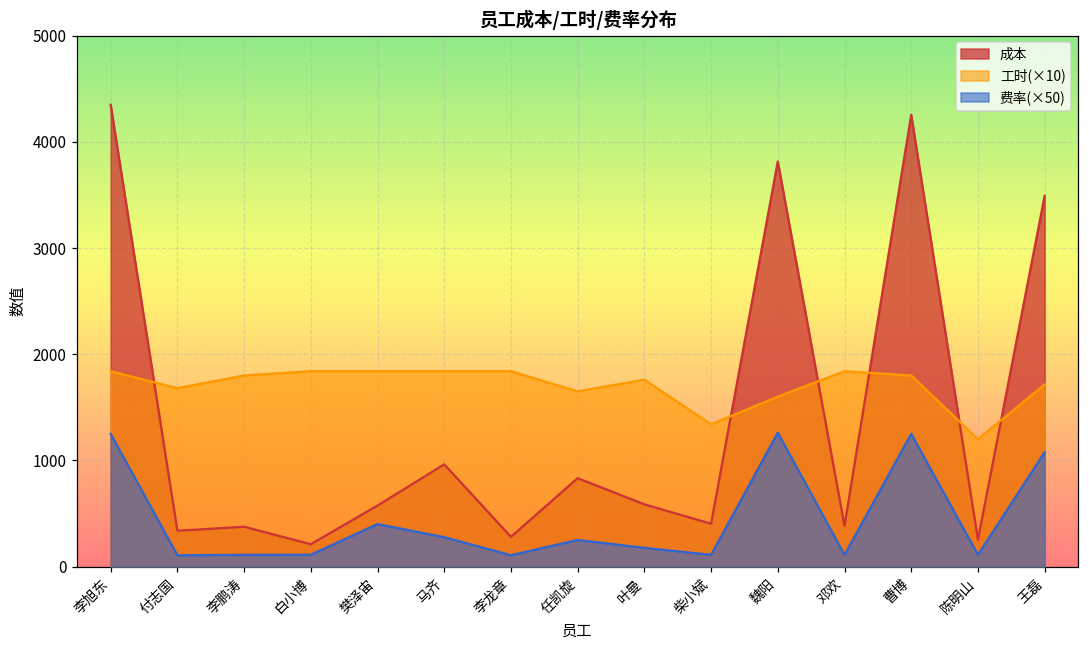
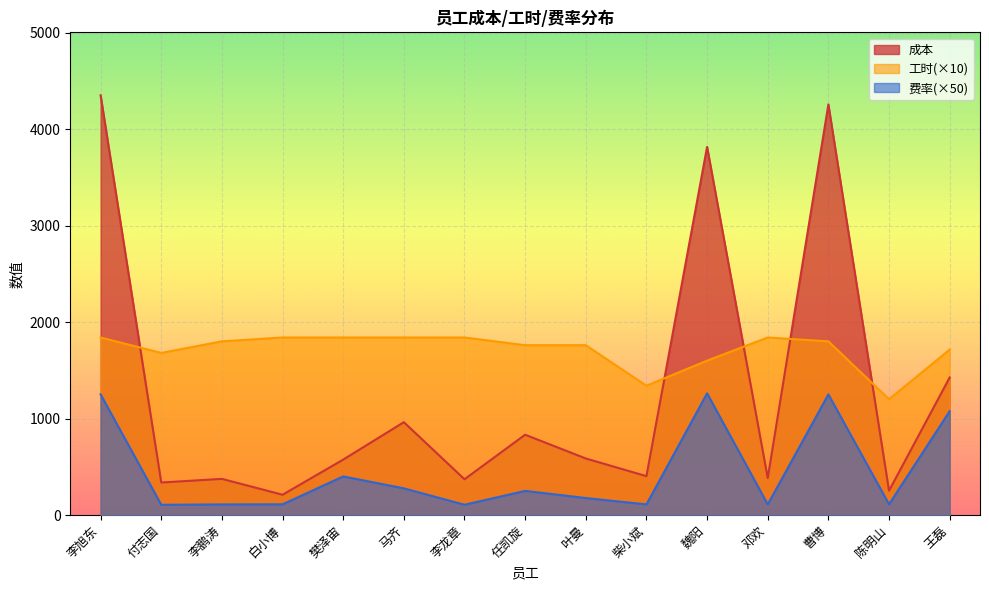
成本, 李龙章: 300 -> 400
工时(×10), 任凯旋: 1700 -> 1800
成本, 王磊: 3500 -> 1400
